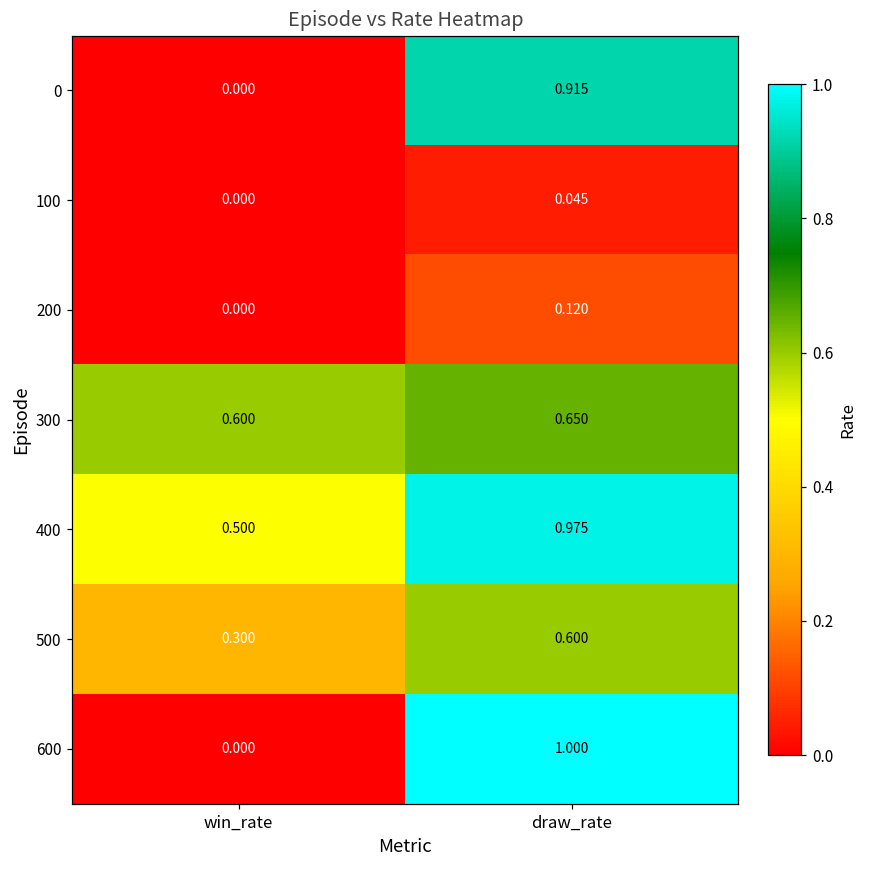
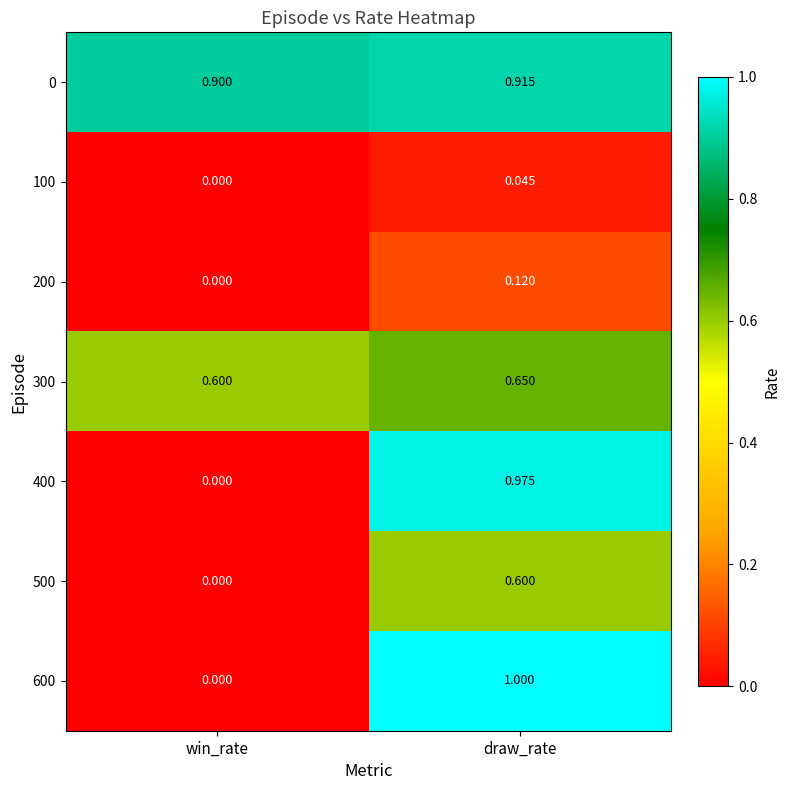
0, win_rate: 0.000 -> 0.900
400, win_rate: 0.500 -> 0.000
500, win_rate: 0.300 -> 0.000
